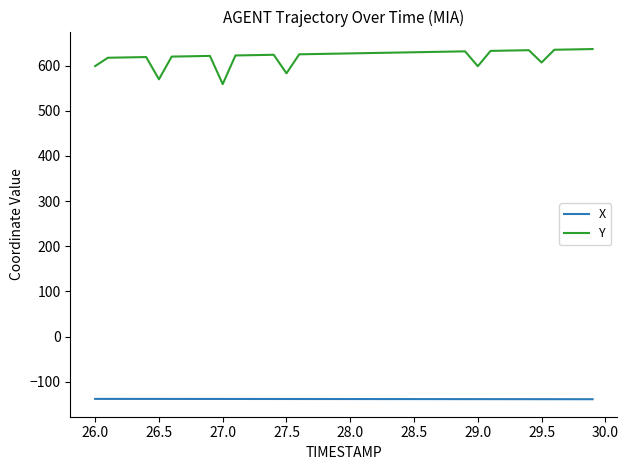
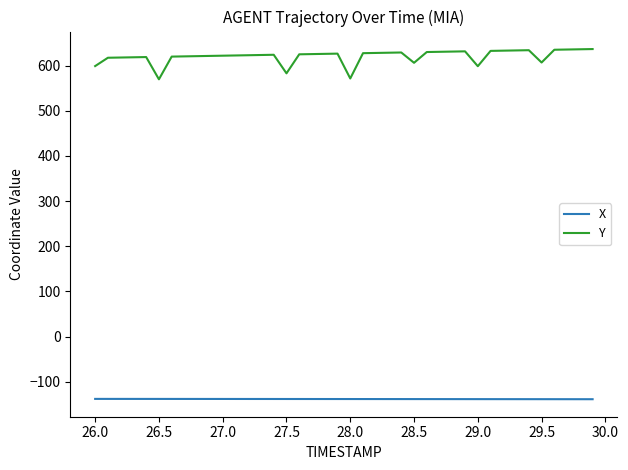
Y, 27.0: 560 -> 620
Y, 28.0: 630 -> 570
Y, 28.5: 630 -> 610
